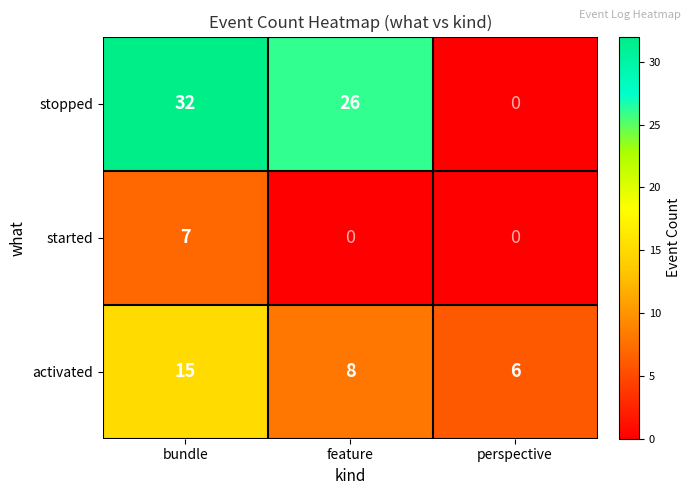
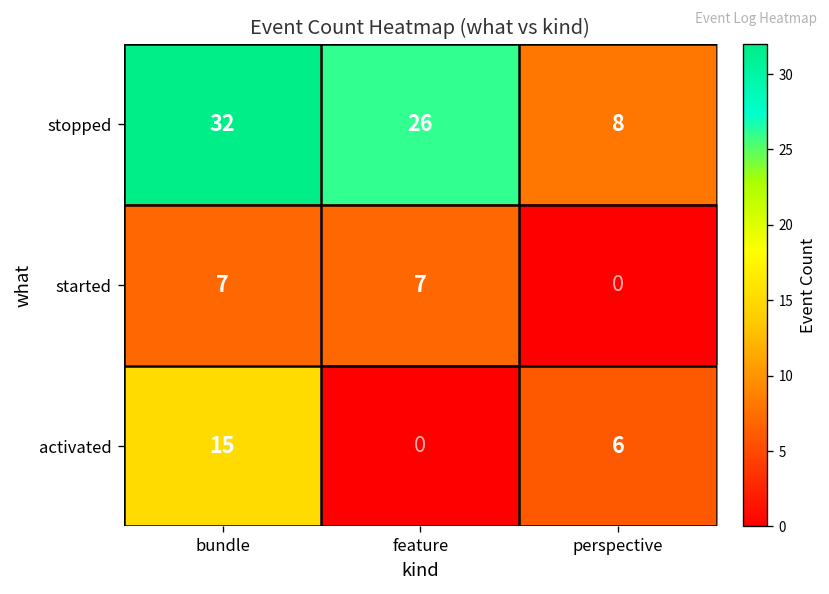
stopped, perspective: 0 -> 8
started, feature: 0 -> 7
activated, feature: 8 -> 0
